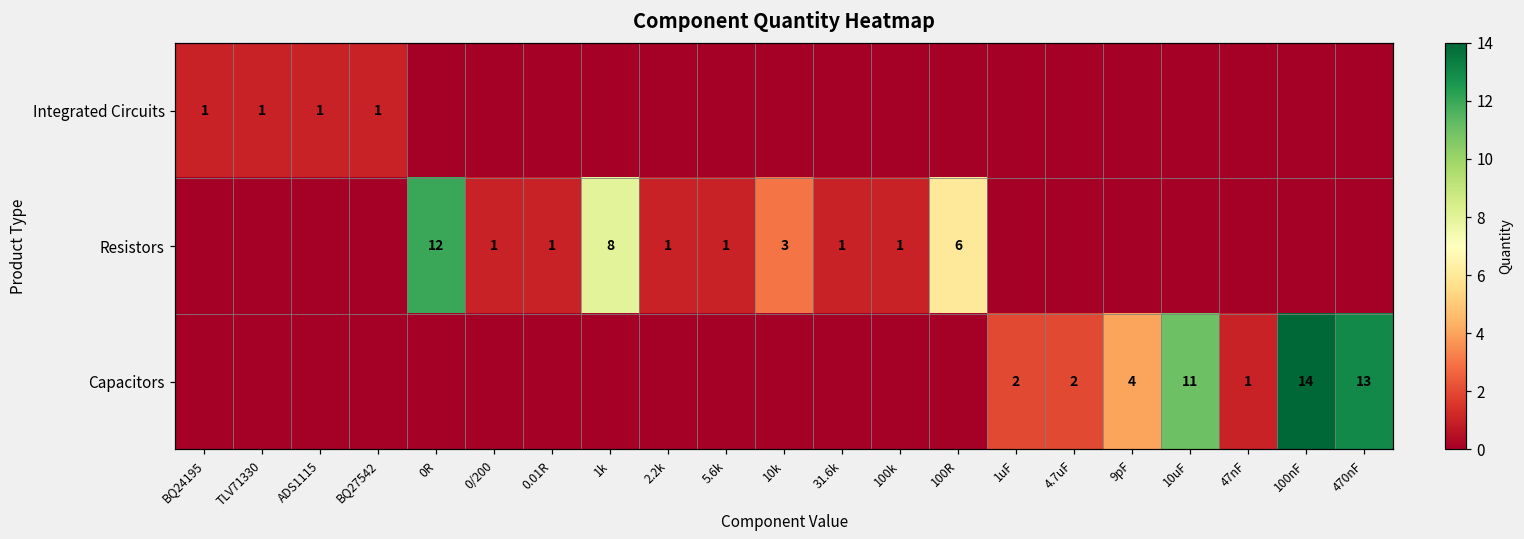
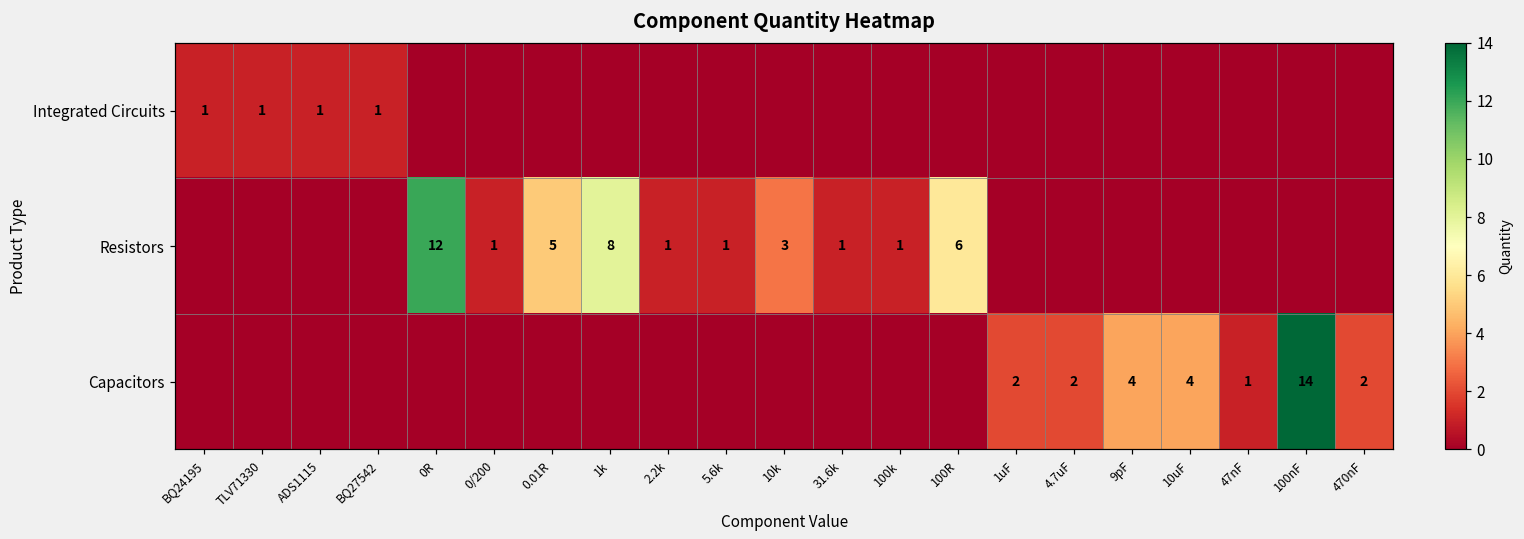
Resistors, 0.01R: 1 -> 5
Capacitors, 10uF: 11 -> 4
Capacitors, 470nF: 13 -> 2
